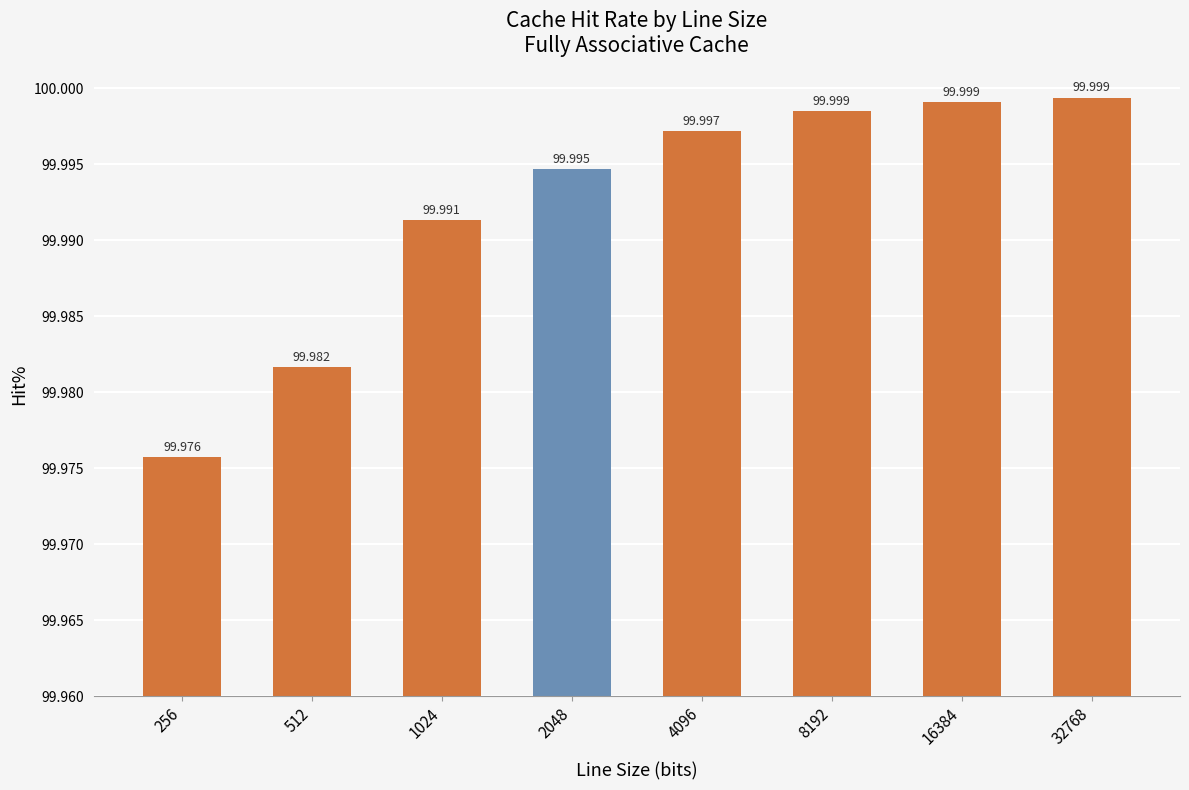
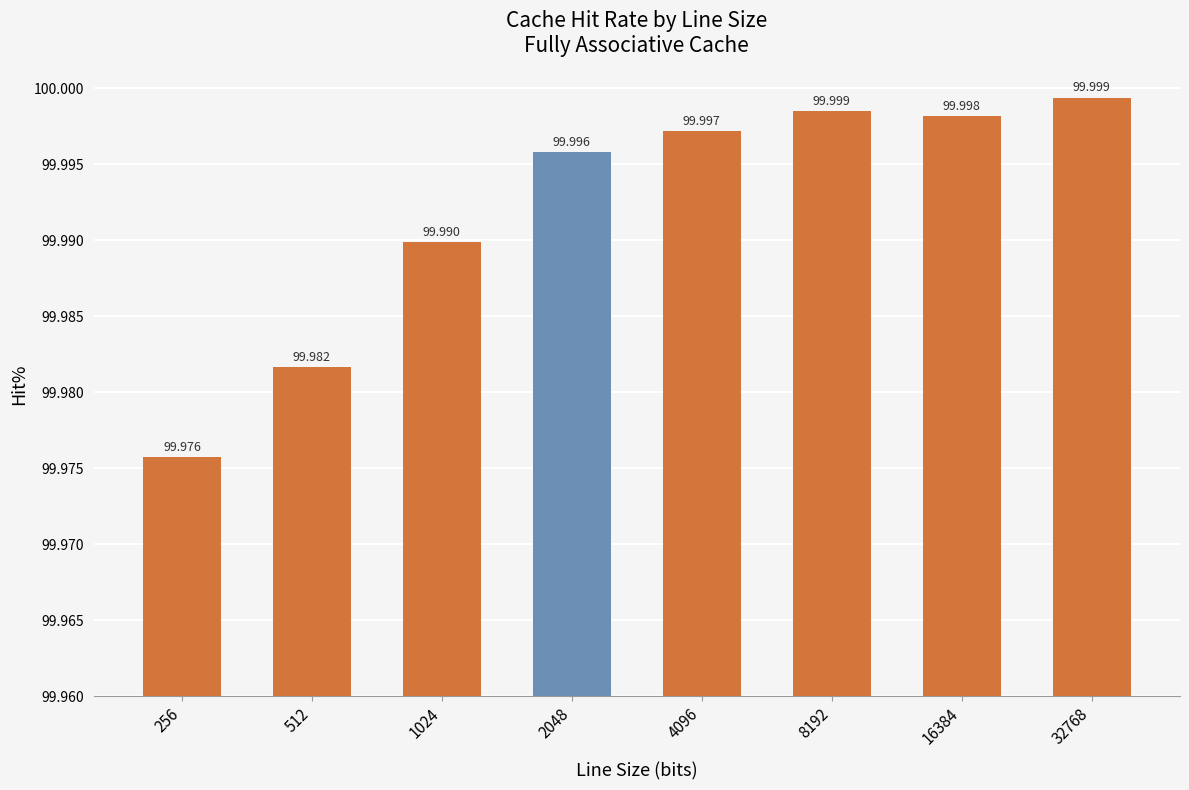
1024: 99.991 -> 99.990
2048: 99.995 -> 99.996
16384: 99.999 -> 99.998
